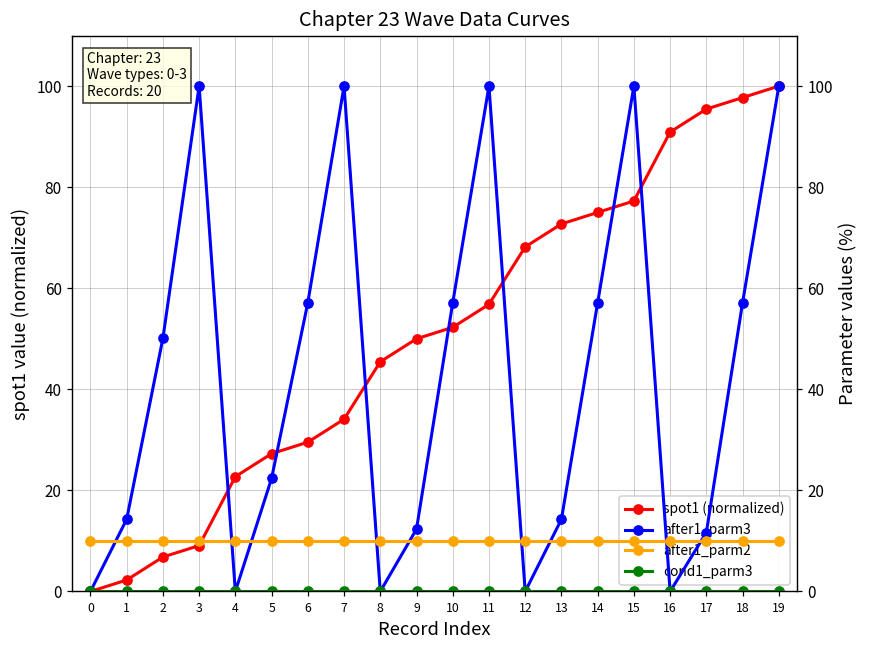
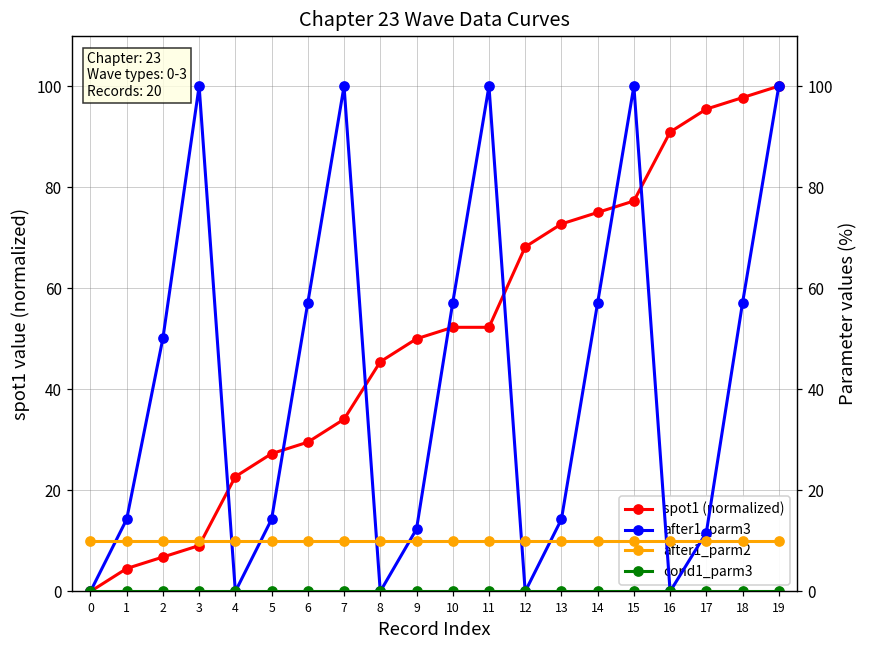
spot1 (normalized), 1: 2 -> 5
spot1 (normalized), 11: 57 -> 52
after1_parm3, 5: 22 -> 14
